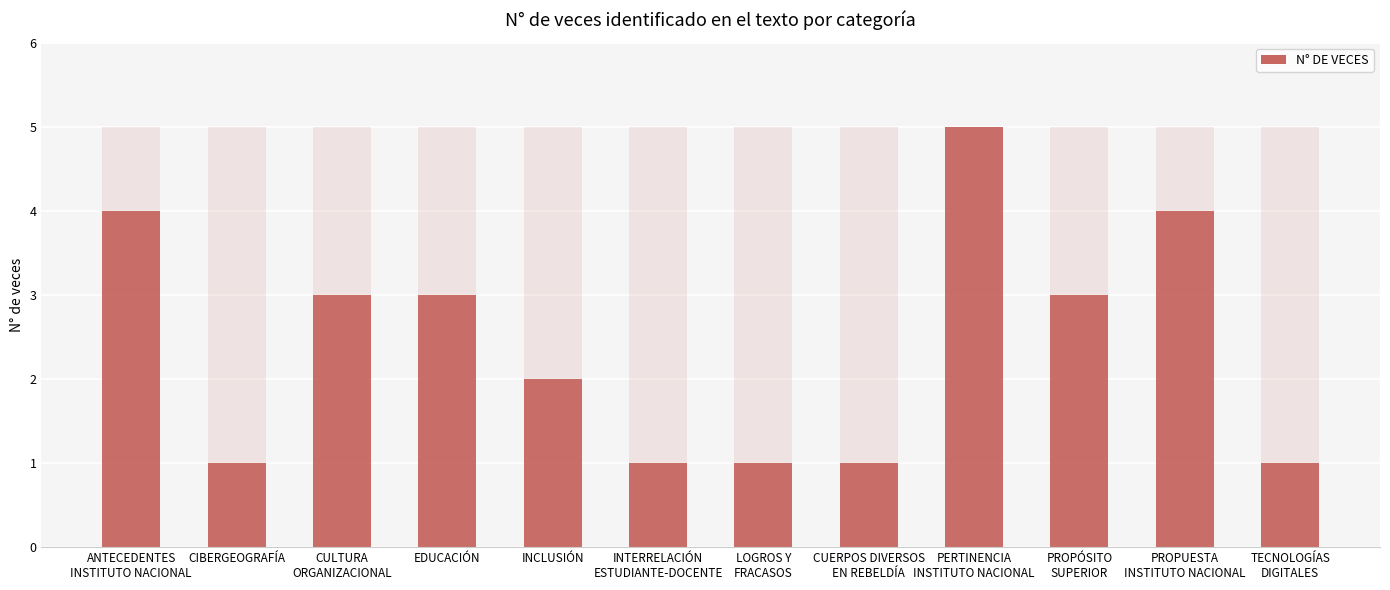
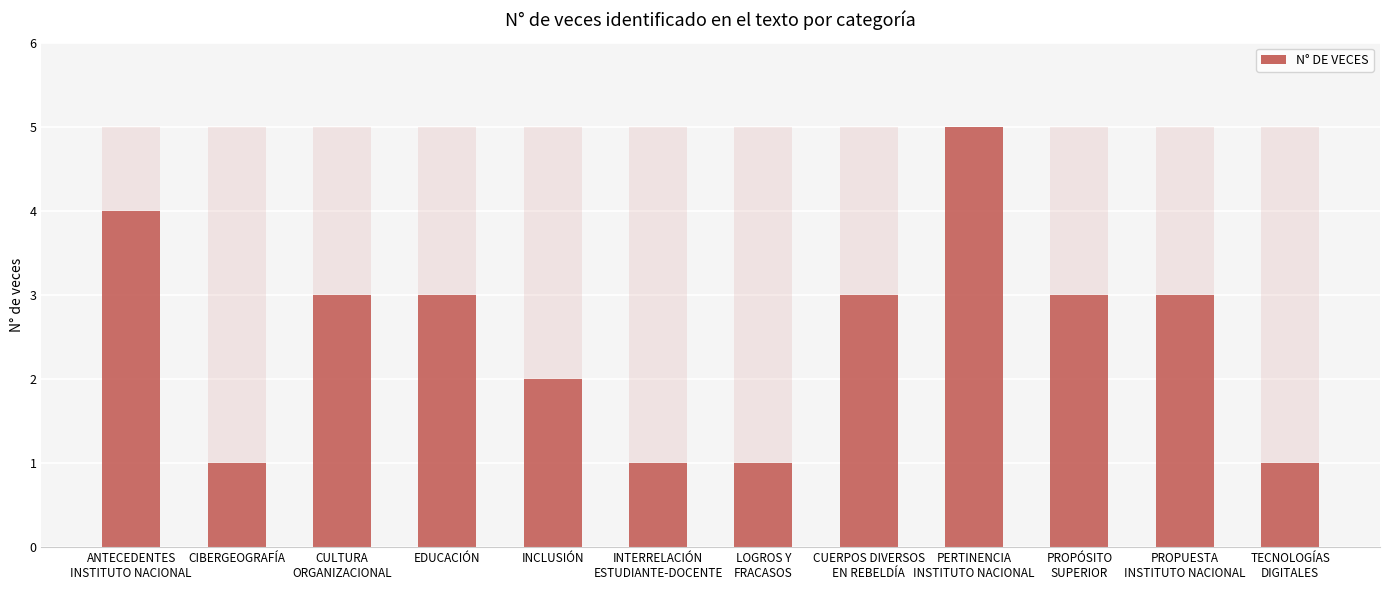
N° DE VECES, CUERPOS DIVERSOS EN REBELDÍA: 1 -> 3
N° DE VECES, PROPUESTA INSTITUTO NACIONAL: 4 -> 3
